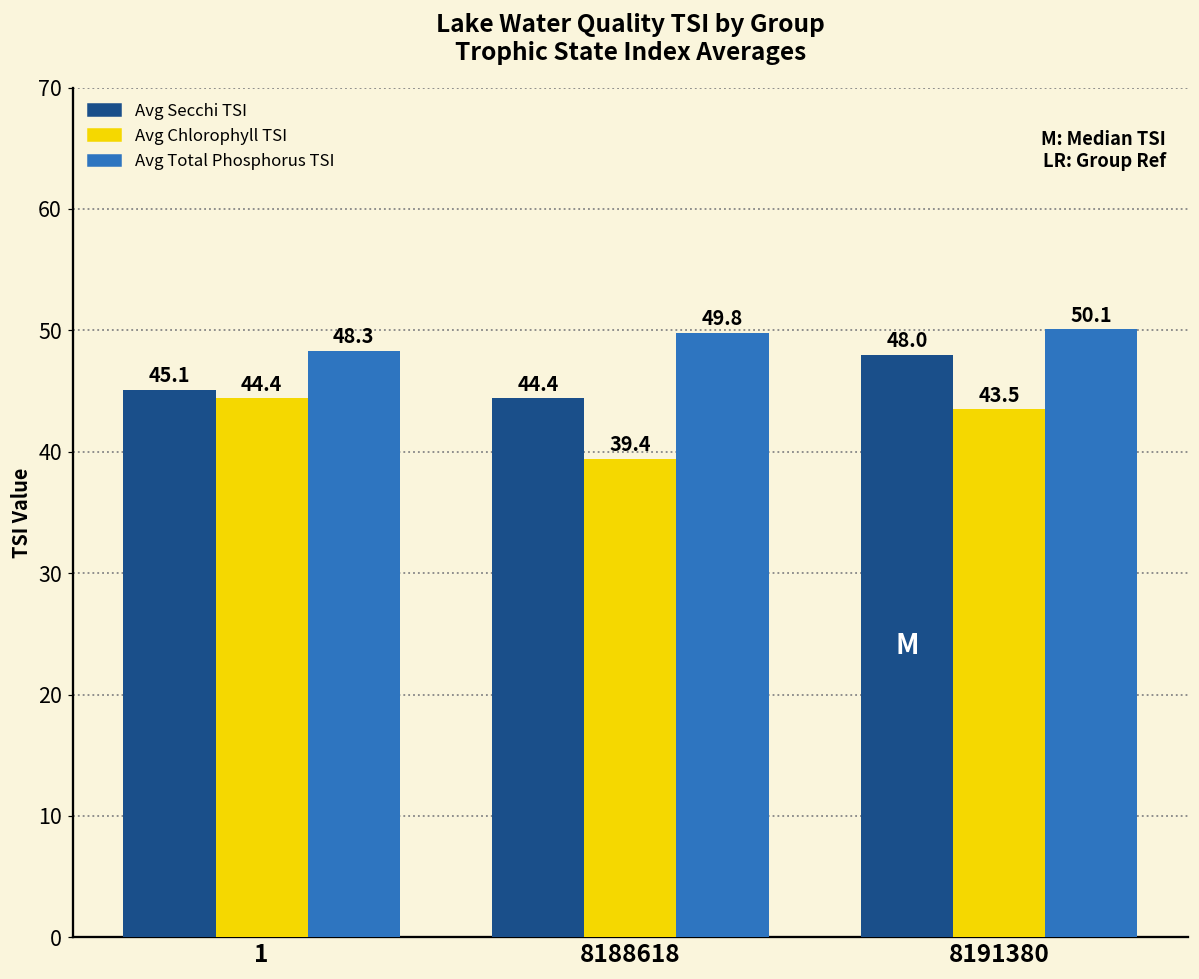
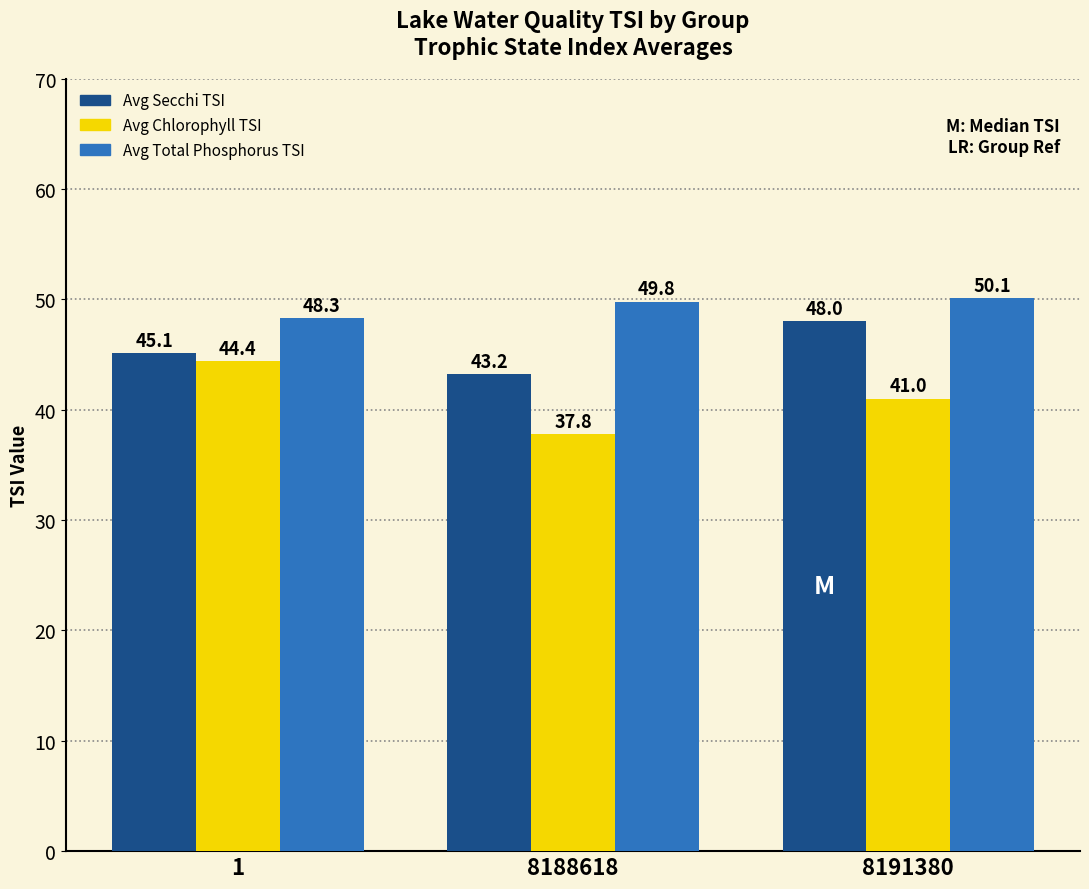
Avg Secchi TSI, 8188618: 44.4 -> 43.2
Avg Chlorophyll TSI, 8188618: 39.4 -> 37.8
Avg Chlorophyll TSI, 8191380: 43.5 -> 41.0
